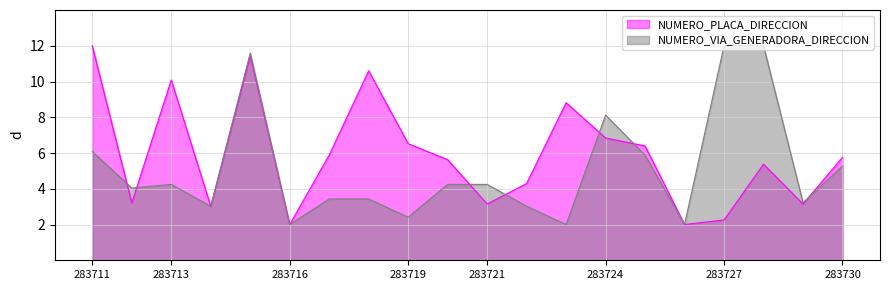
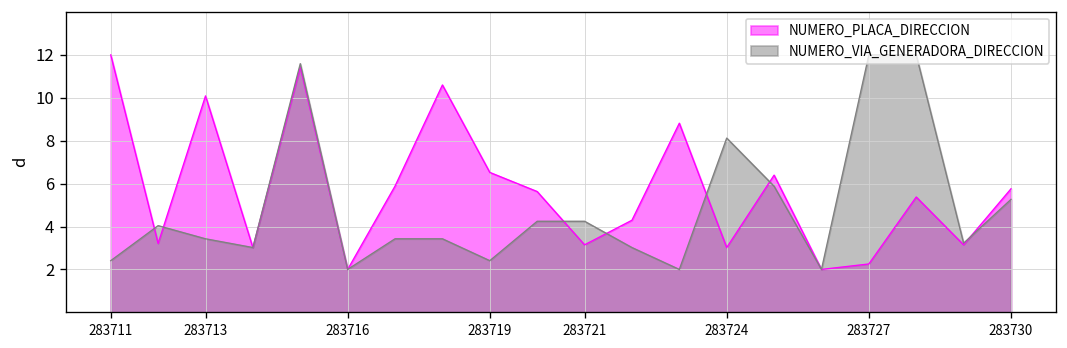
NUMERO_VIA_GENERADORA_DIRECCION, 283711: 6.1 -> 2.4
NUMERO_VIA_GENERADORA_DIRECCION, 283713: 4.2 -> 3.4
NUMERO_PLACA_DIRECCION, 283724: 6.8 -> 3.0
